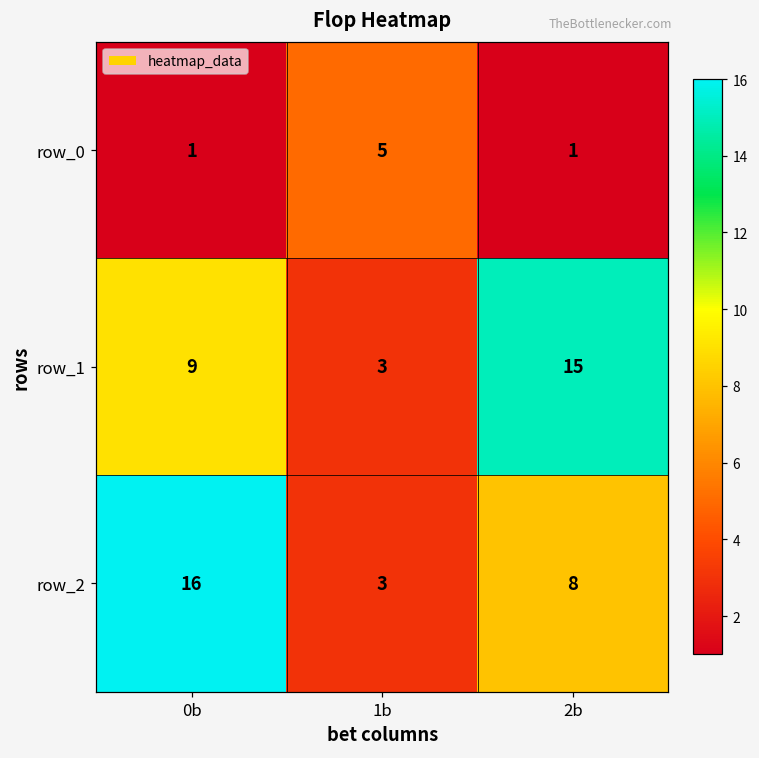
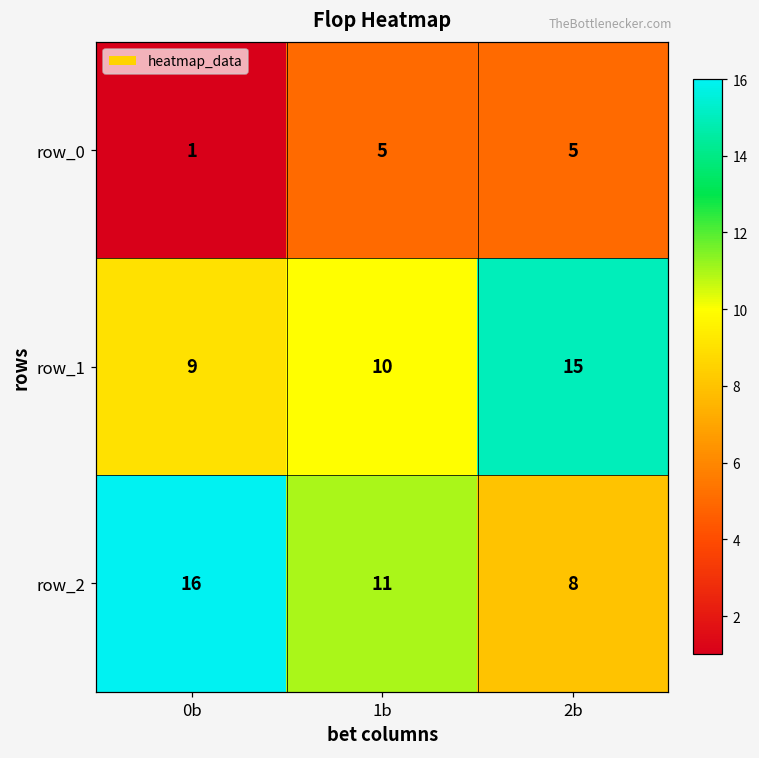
row_0, 2b: 1 -> 5
row_1, 1b: 3 -> 10
row_2, 1b: 3 -> 11
